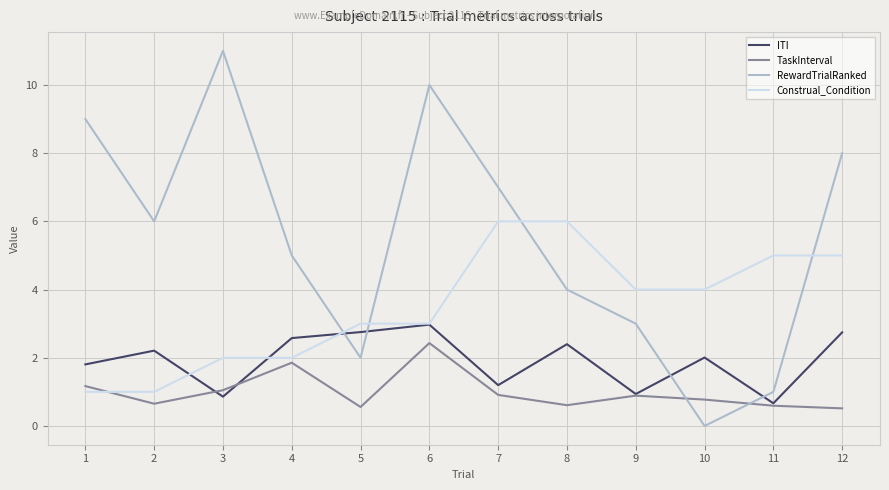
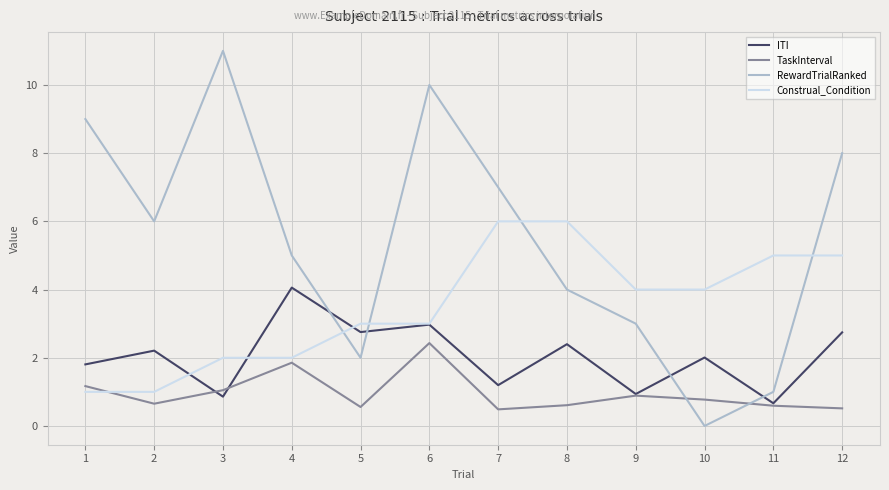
ITI, 4: 2.6 -> 4.1
TaskInterval, 7: 0.9 -> 0.5
